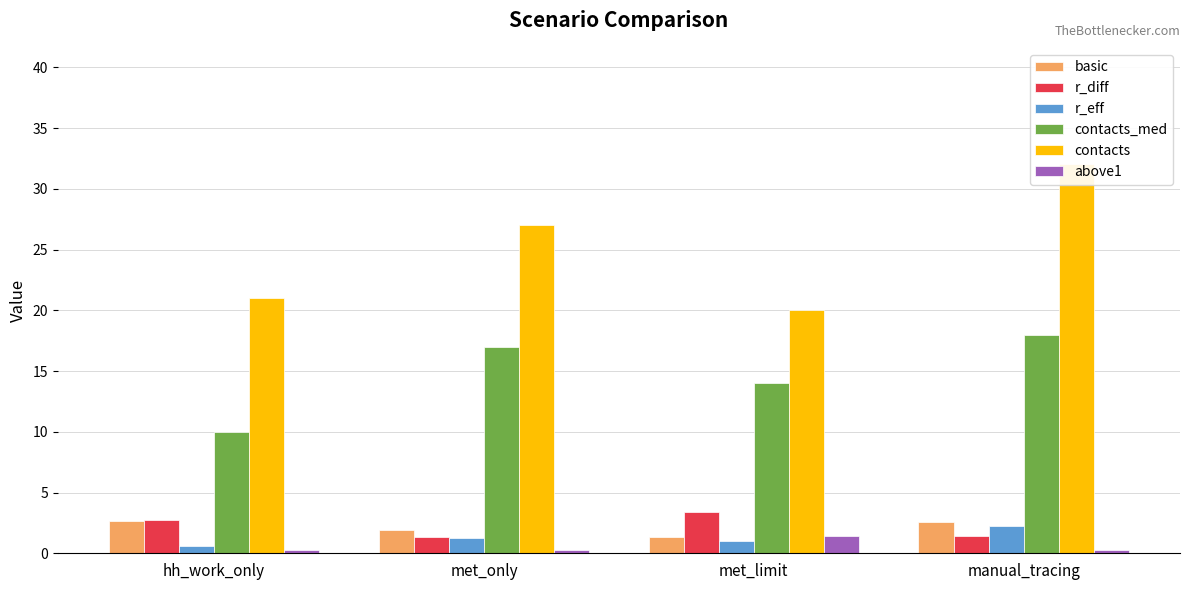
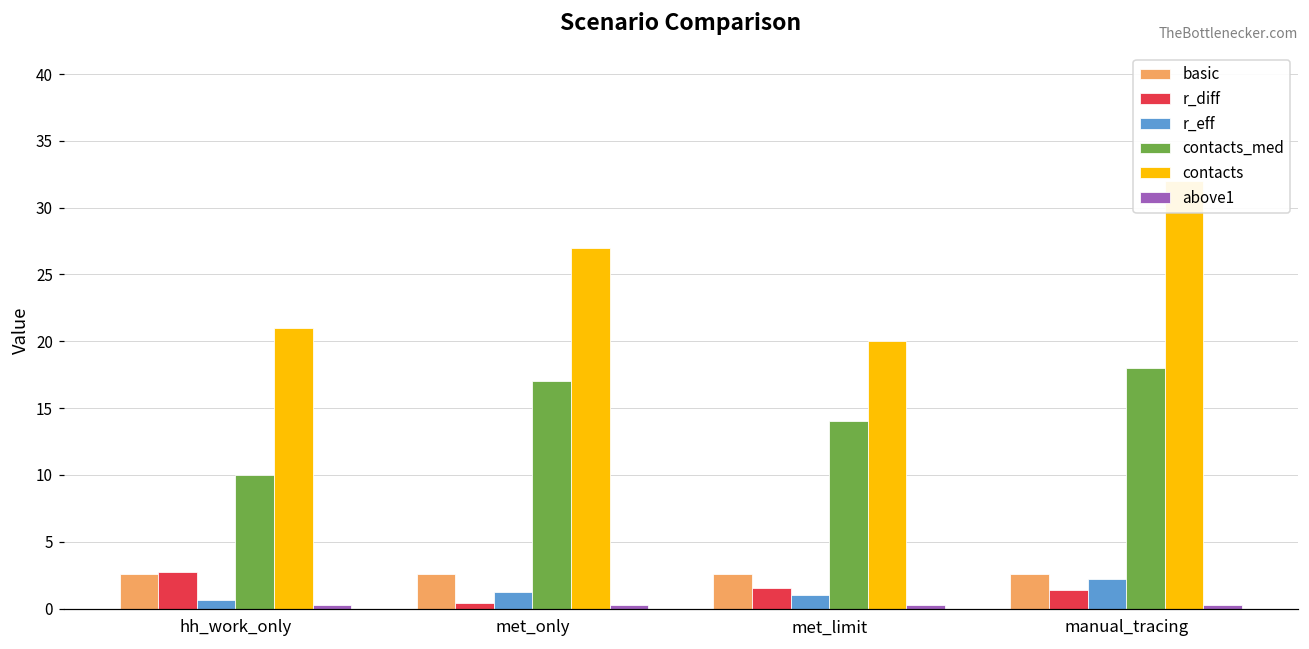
basic, met_only: 1.9 -> 2.6
r_diff, met_only: 1.4 -> 0.4
basic, met_limit: 1.3 -> 2.6
r_diff, met_limit: 3.4 -> 1.5
above1, met_limit: 1.4 -> 0.2
